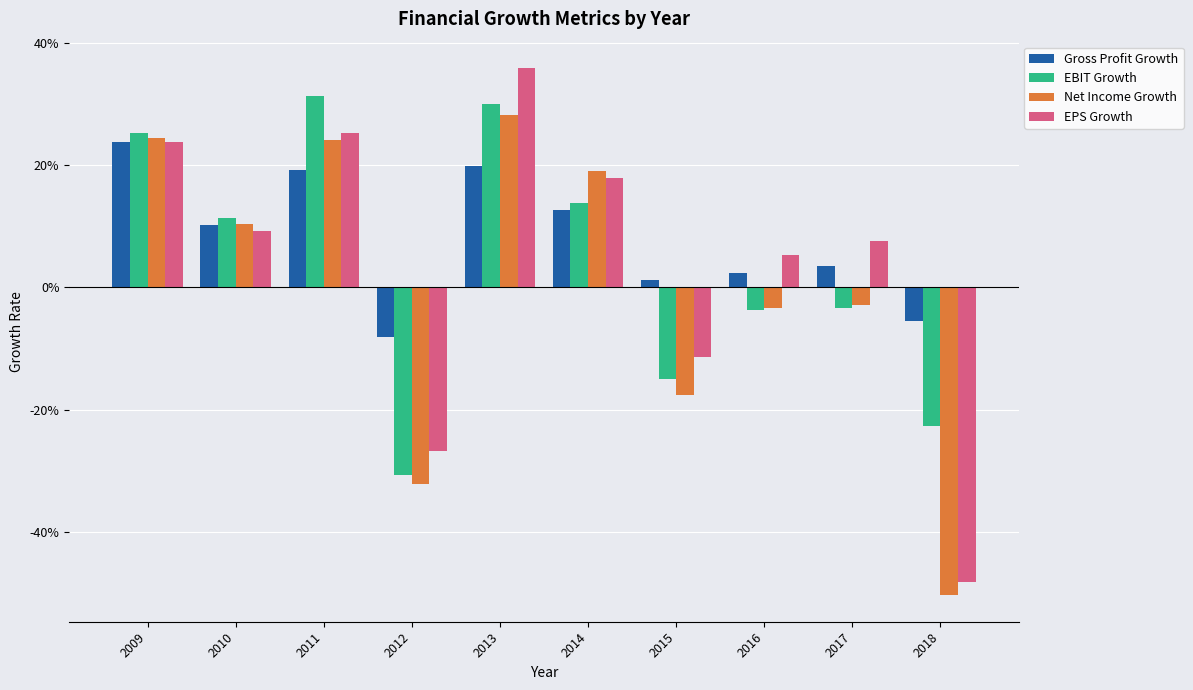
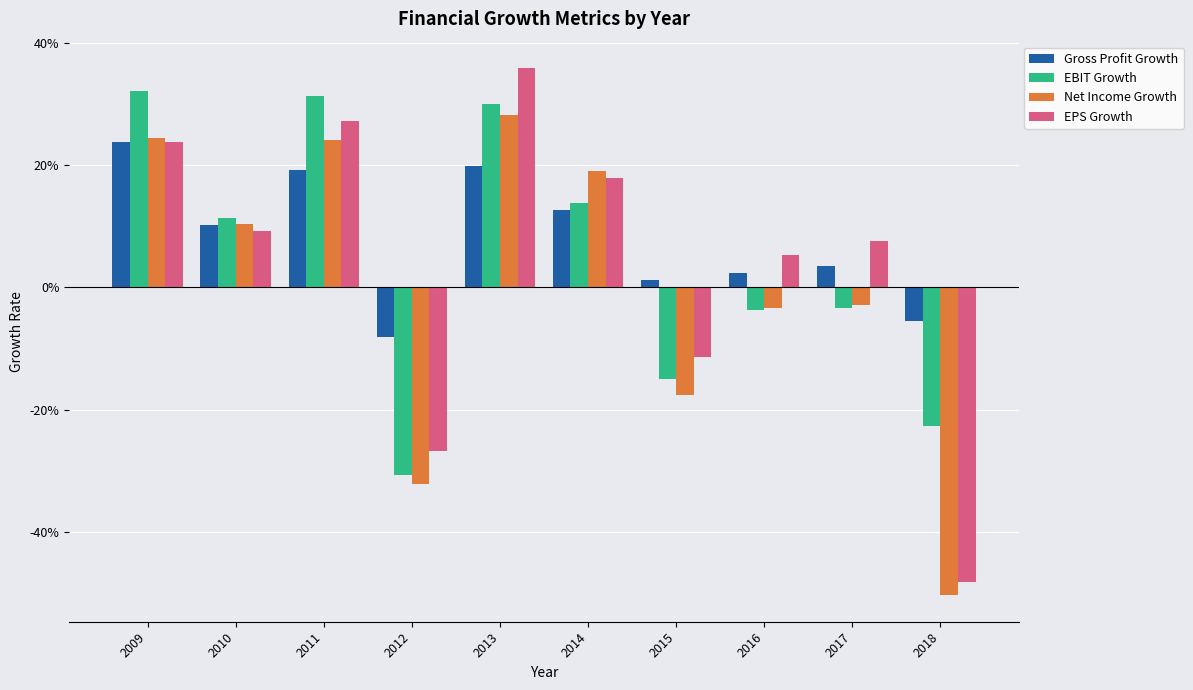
EBIT Growth, 2009: 25% -> 32%
EPS Growth, 2011: 25% -> 27%
